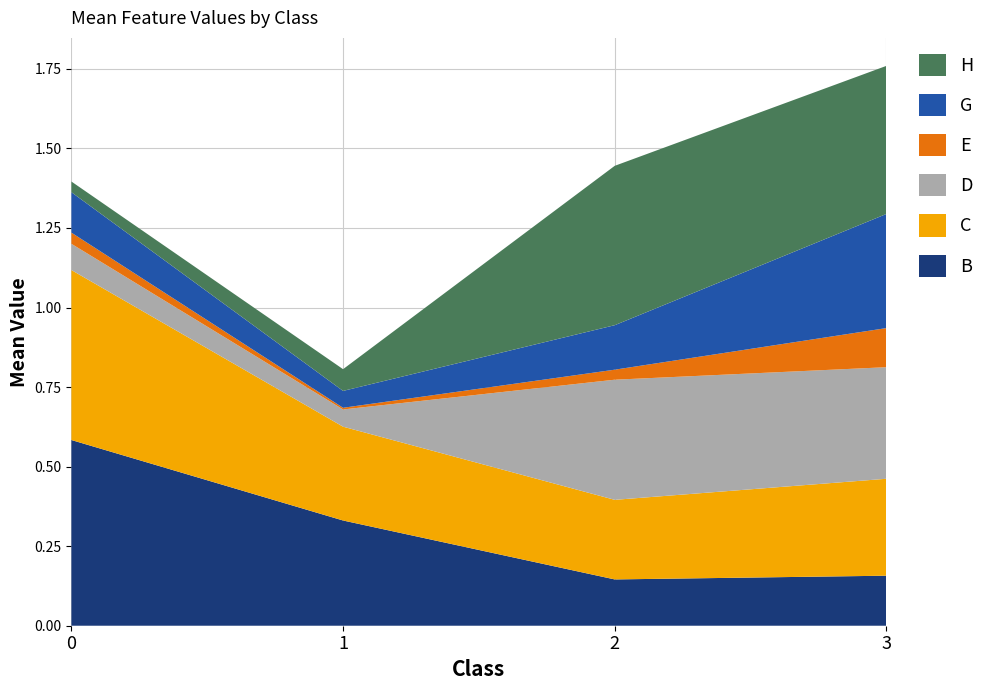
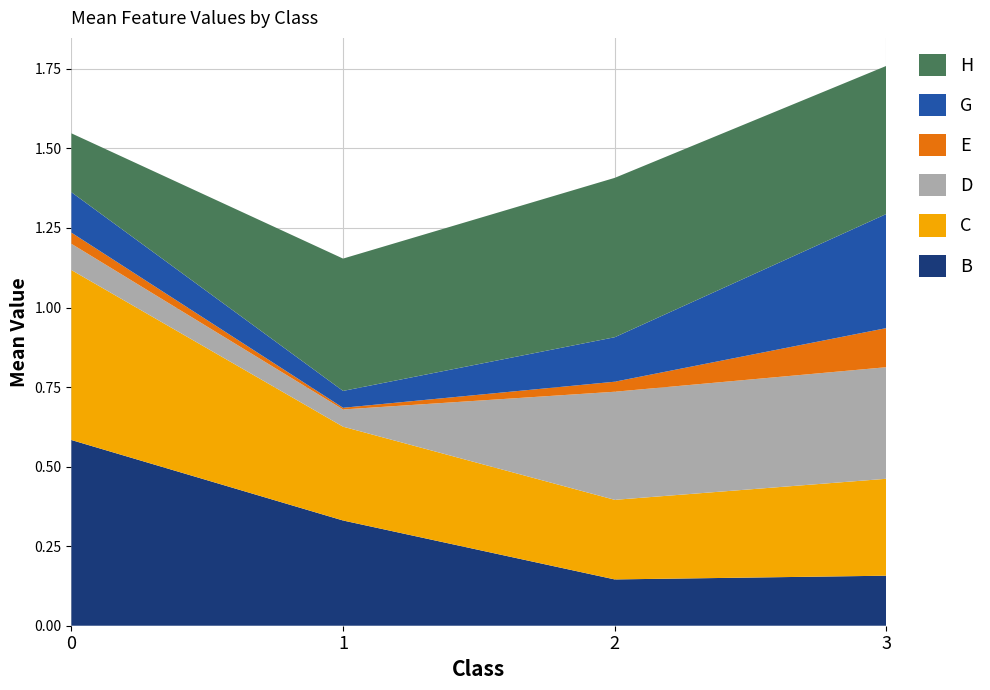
H, 0: 0.03 -> 0.19
H, 1: 0.07 -> 0.42
D, 2: 0.38 -> 0.34
